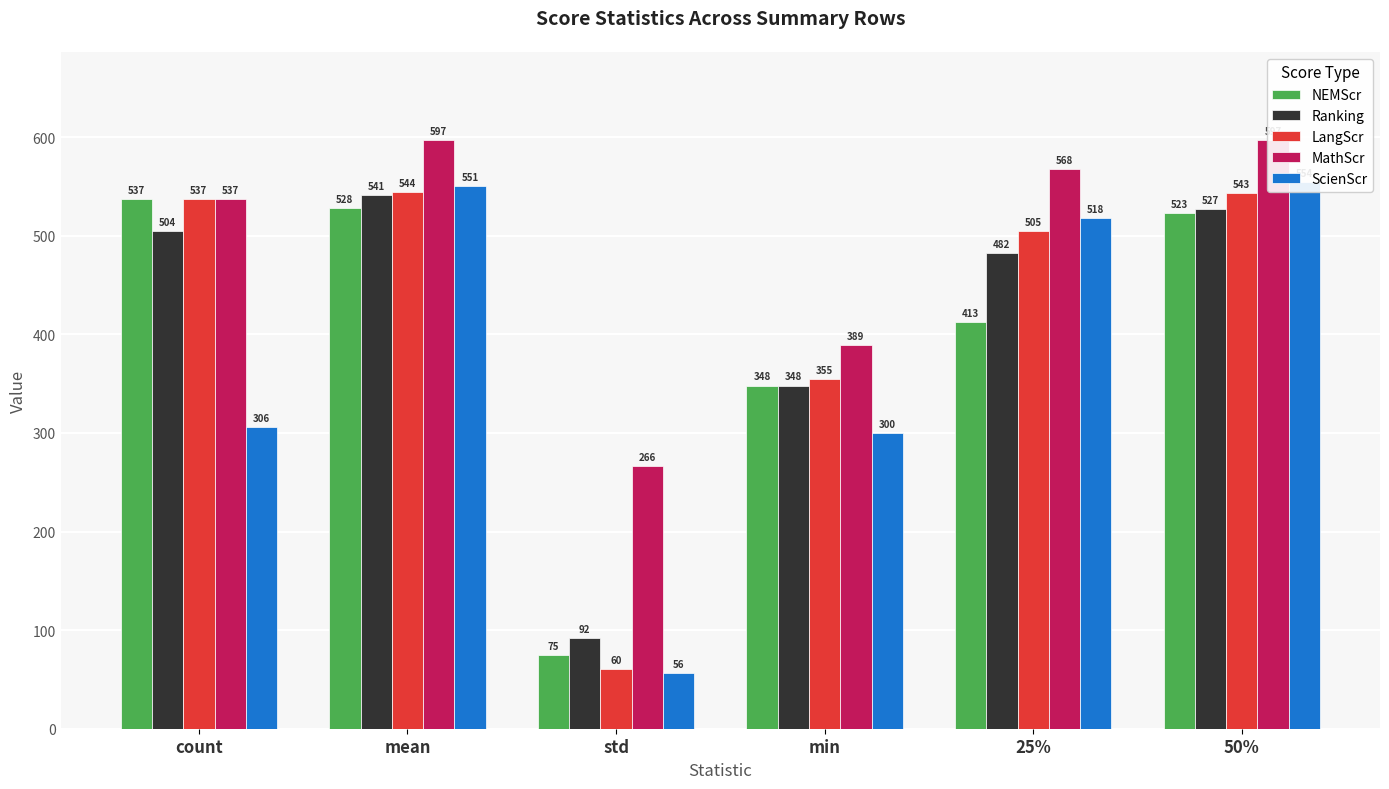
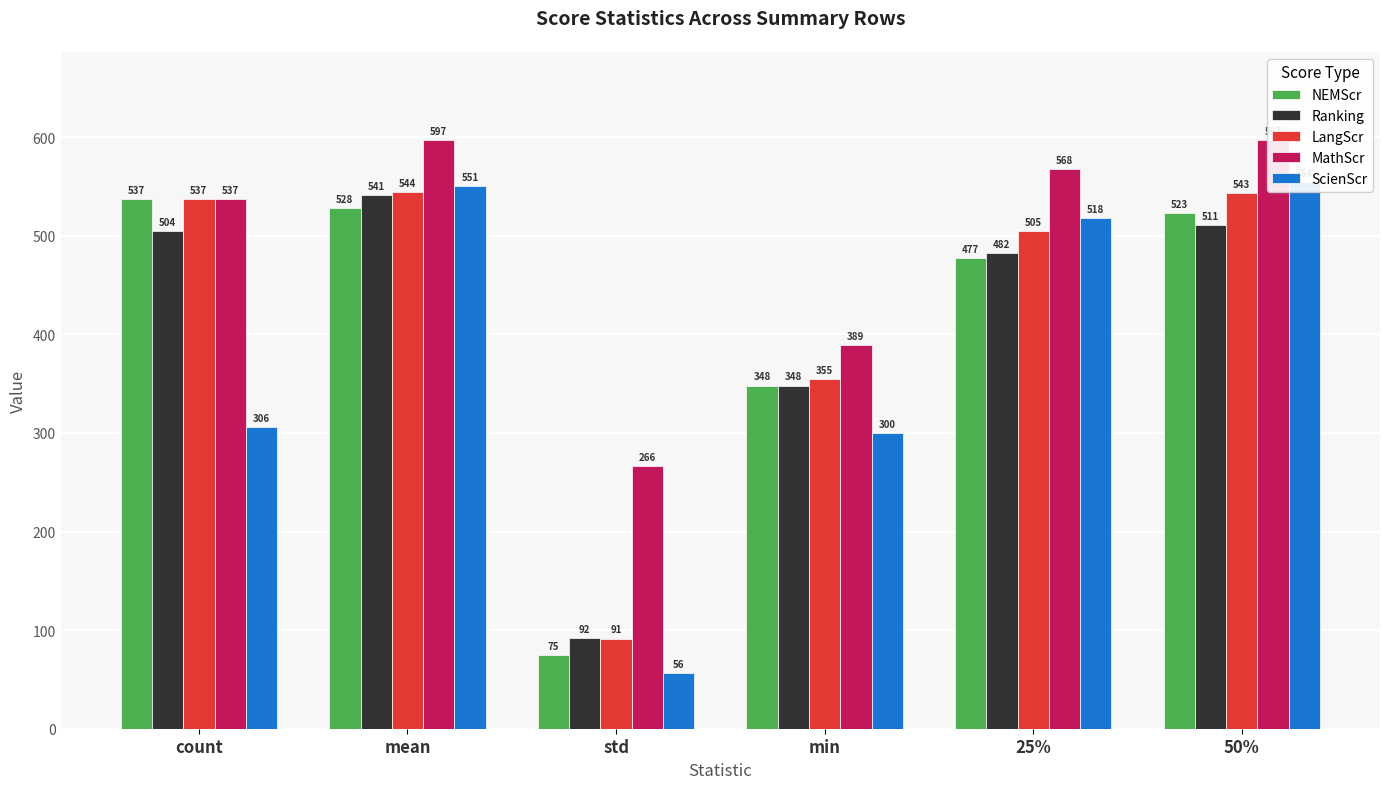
LangScr, std: 60 -> 91
NEMScr, 25%: 413 -> 477
Ranking, 50%: 527 -> 511
